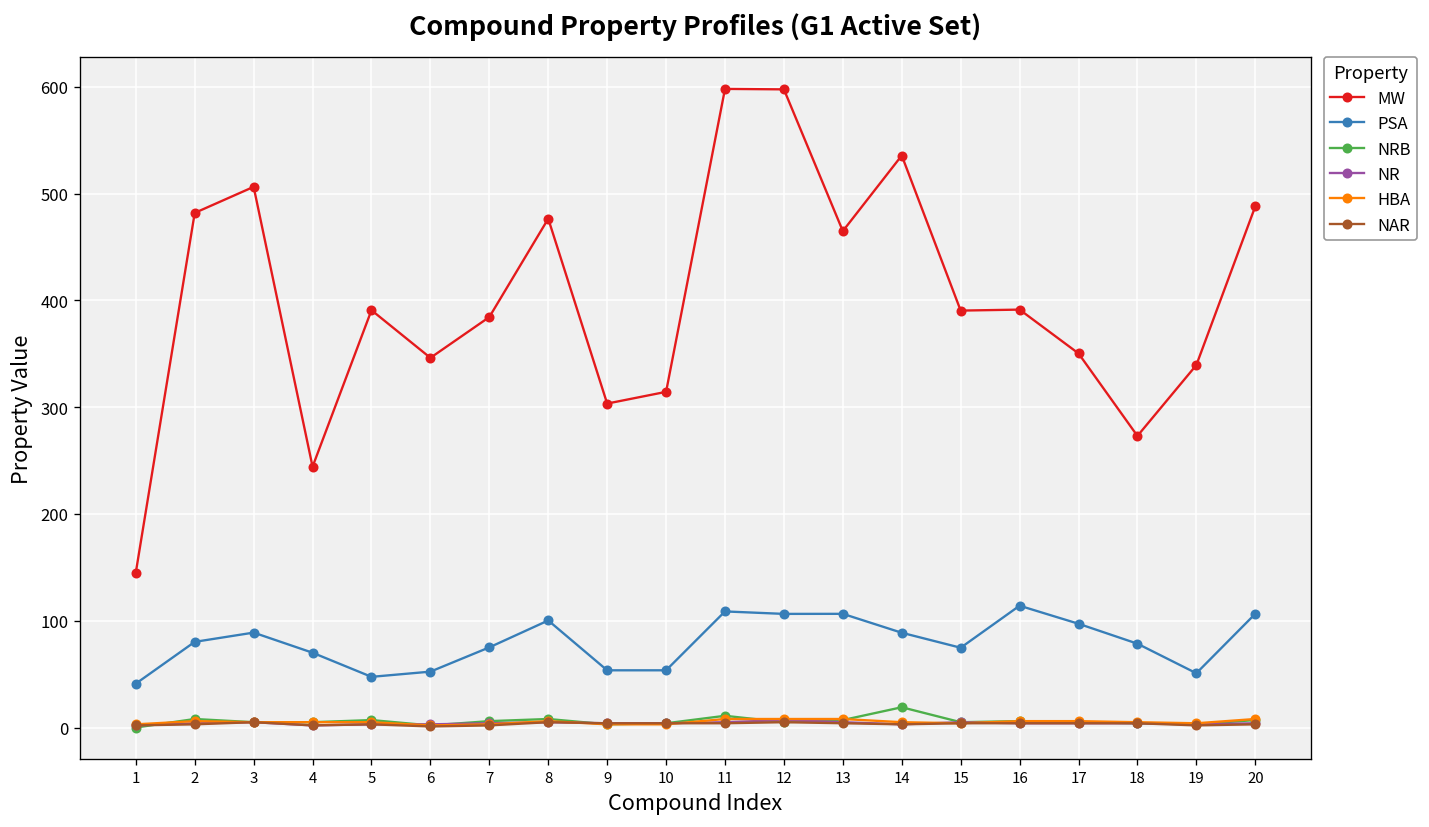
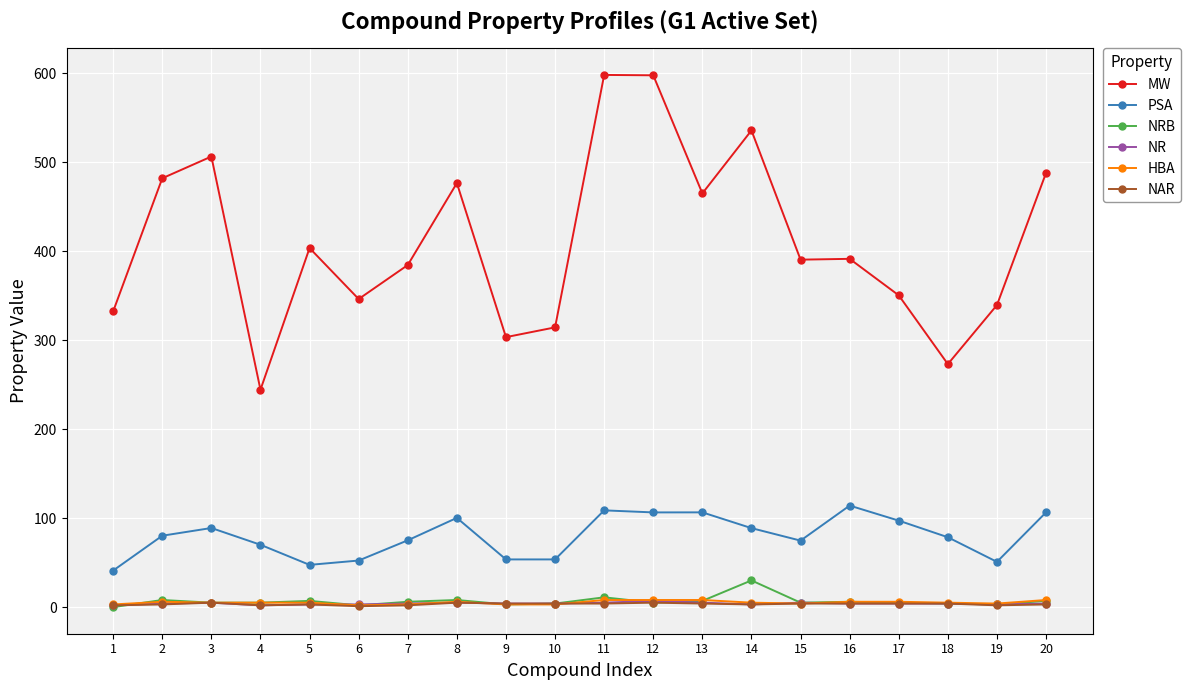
MW, 1: 150 -> 330
MW, 5: 390 -> 400
NRB, 14: 20 -> 30
